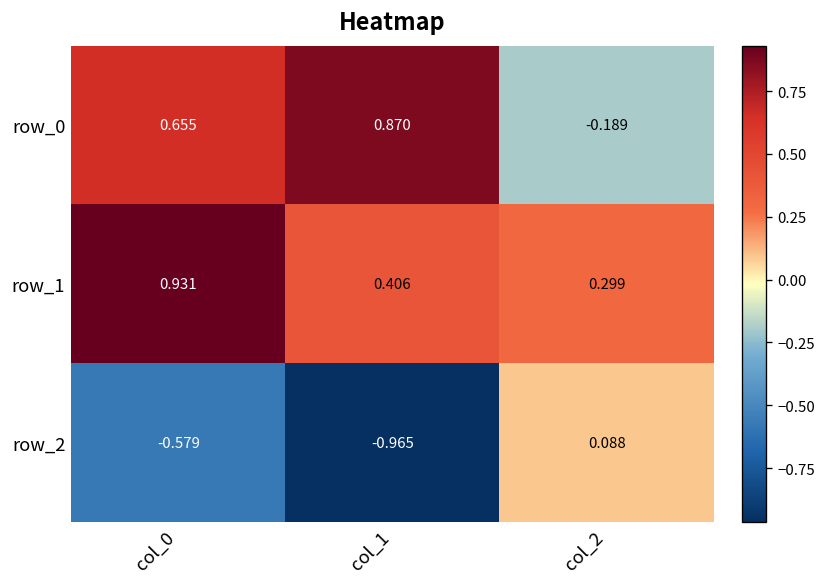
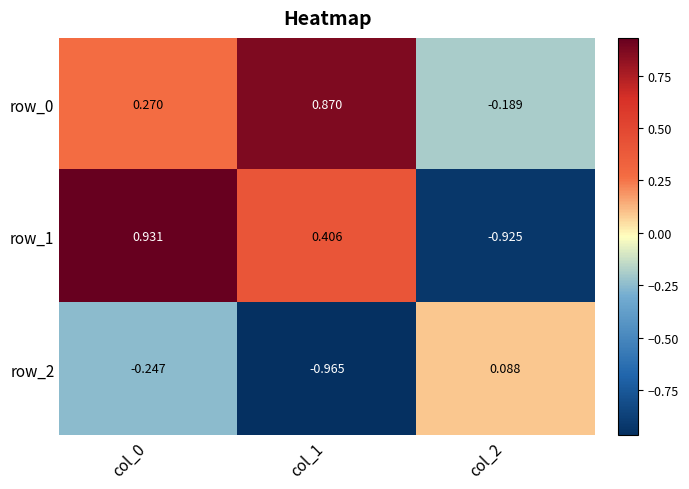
row_0, col_0: 0.655 -> 0.270
row_1, col_2: 0.299 -> -0.925
row_2, col_0: -0.579 -> -0.247
